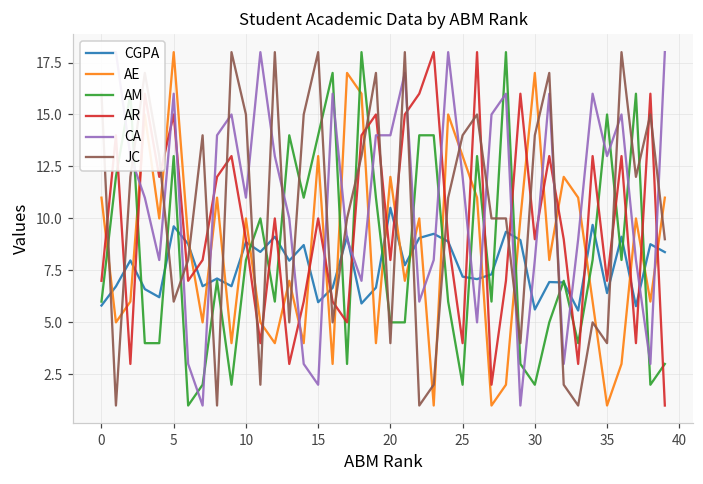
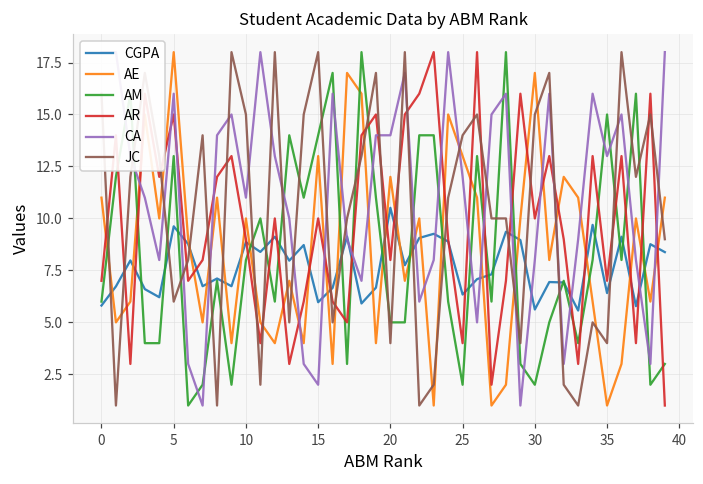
CGPA, 25: 7.2 -> 6.3
AR, 30: 9 -> 10
JC, 30: 14 -> 15
